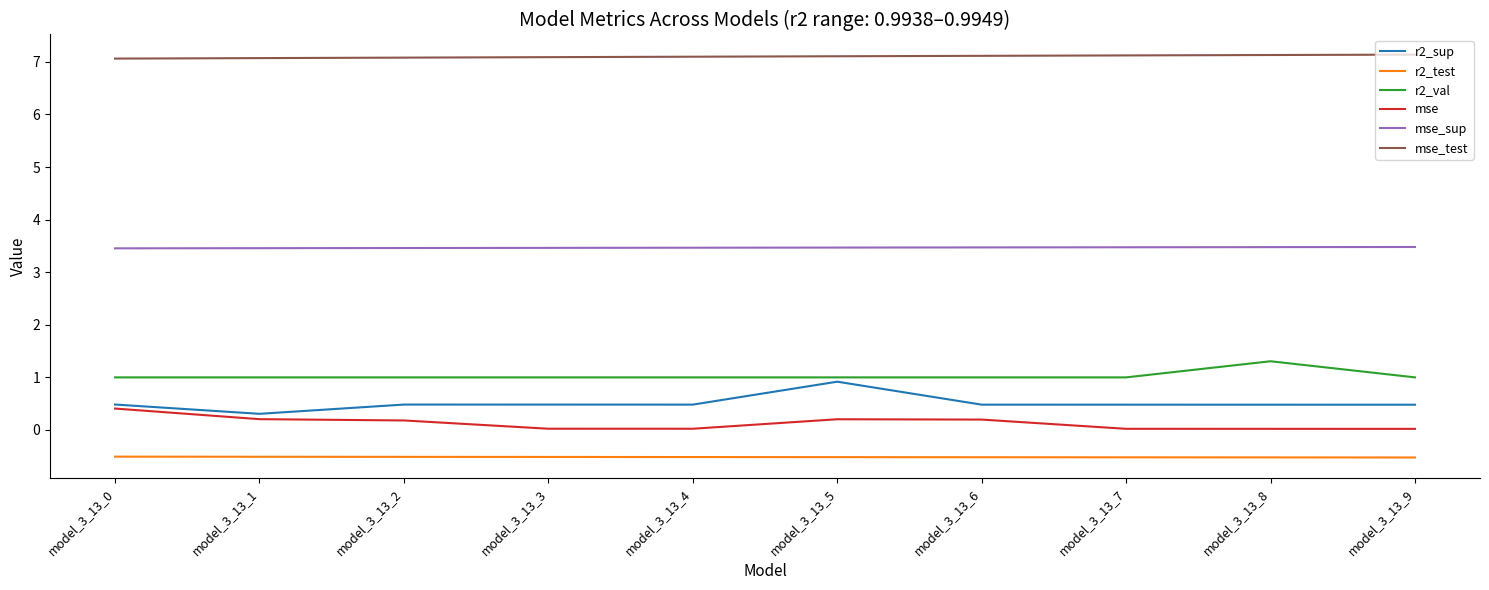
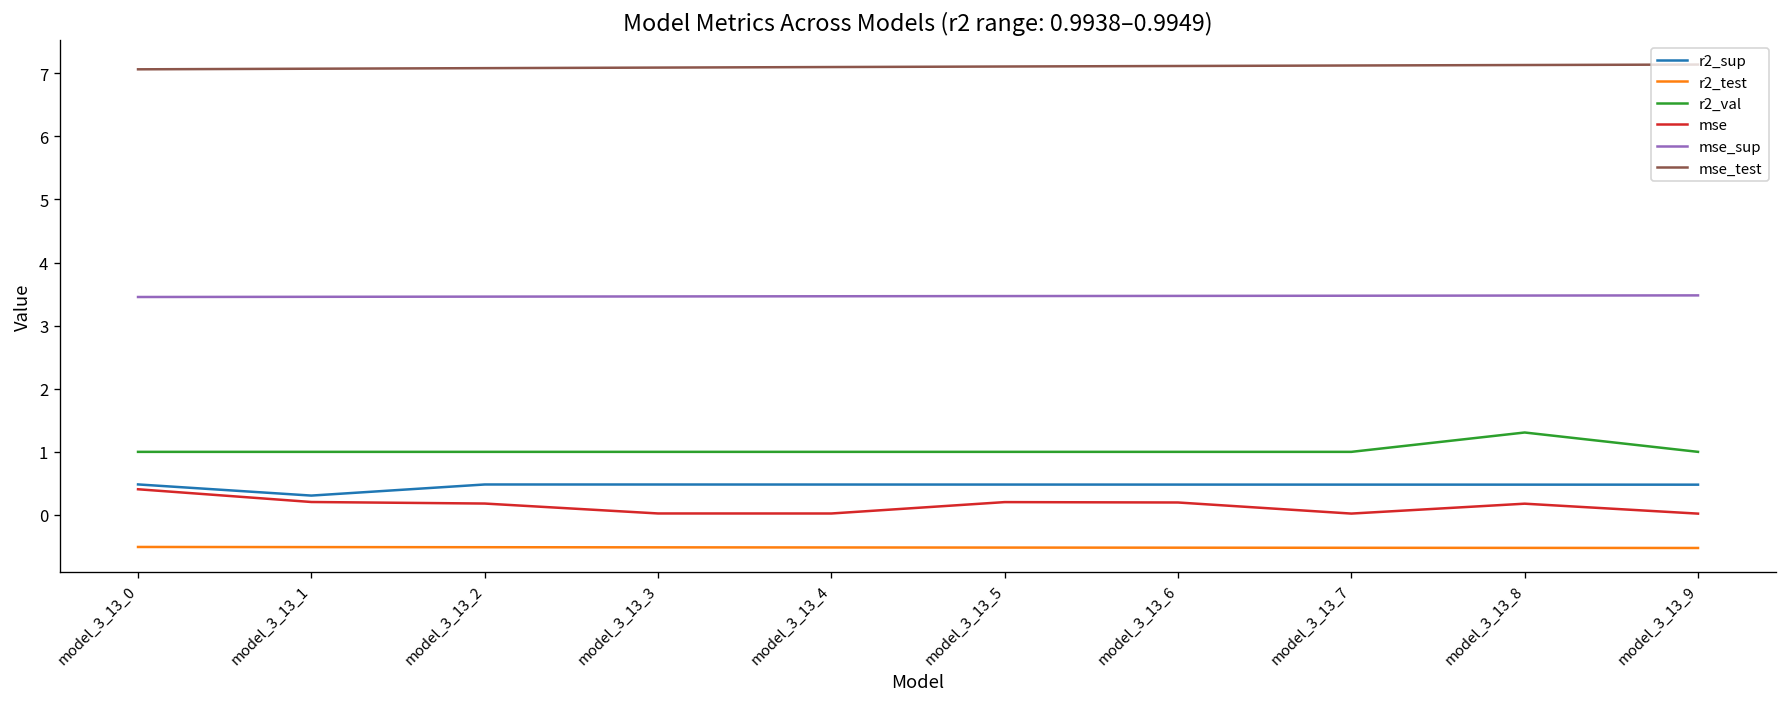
r2_sup, model_3_13_5: 0.9 -> 0.5
mse, model_3_13_8: 0.0 -> 0.2
